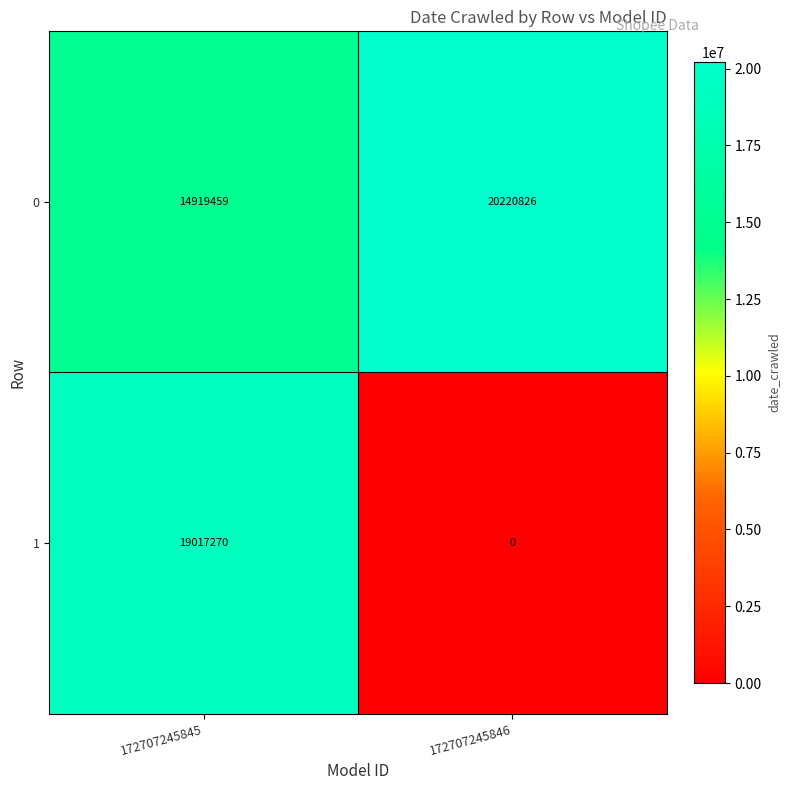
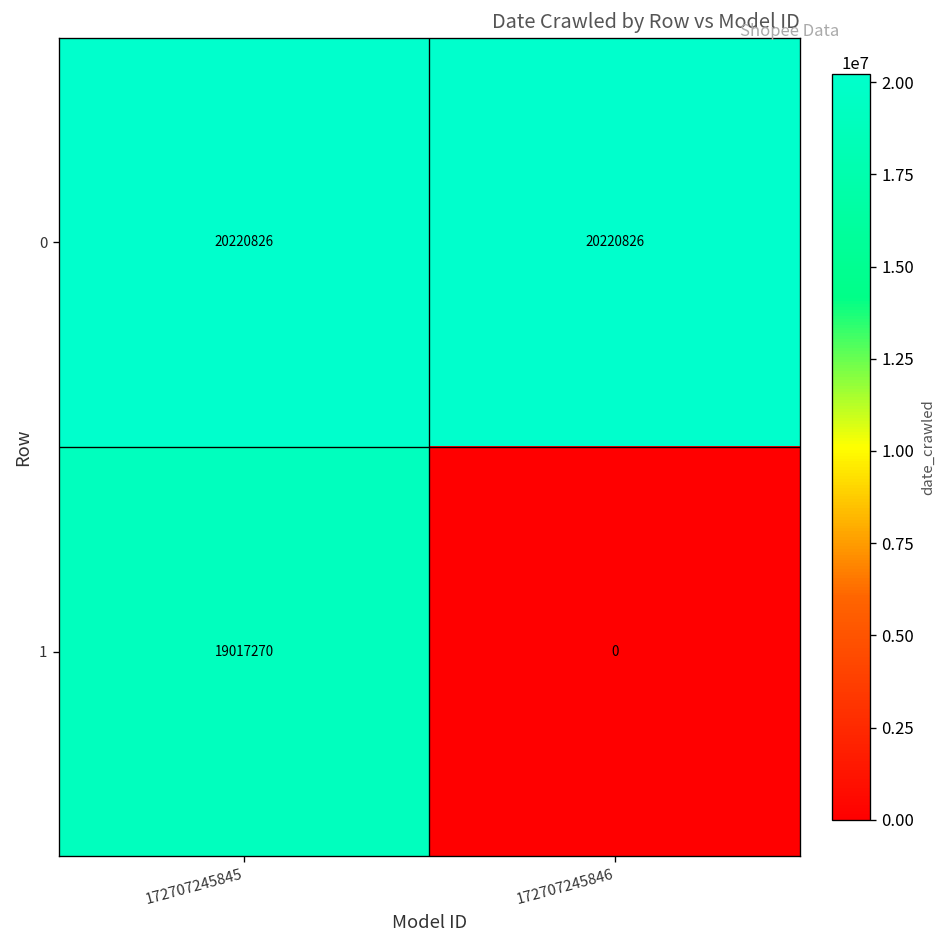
0, 172707245845: 14919459 -> 20220826
